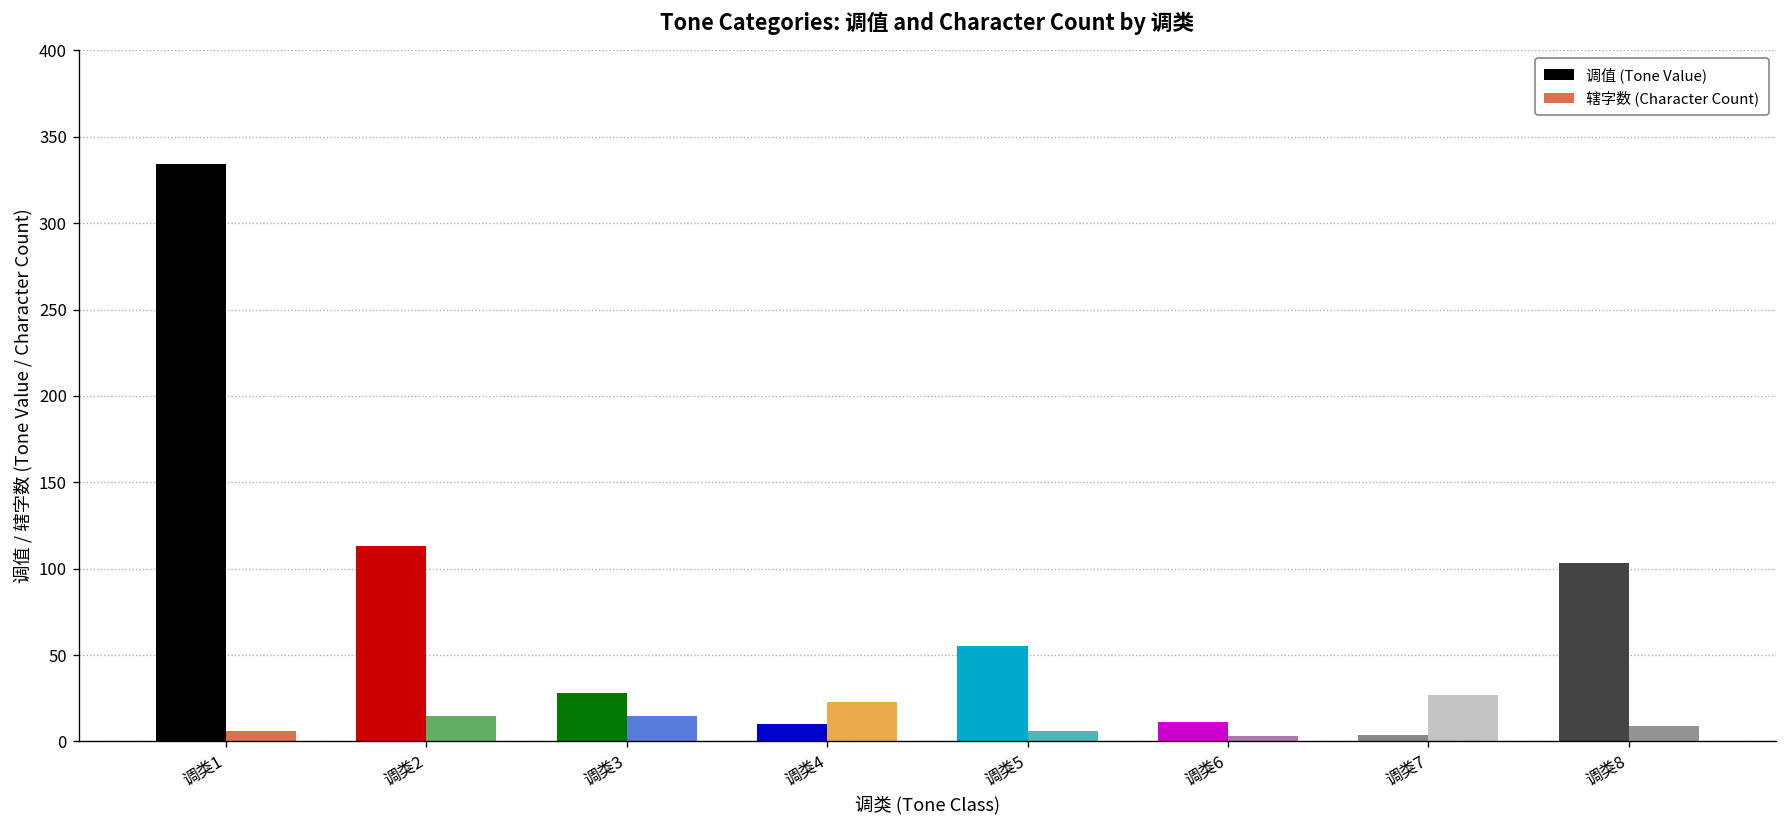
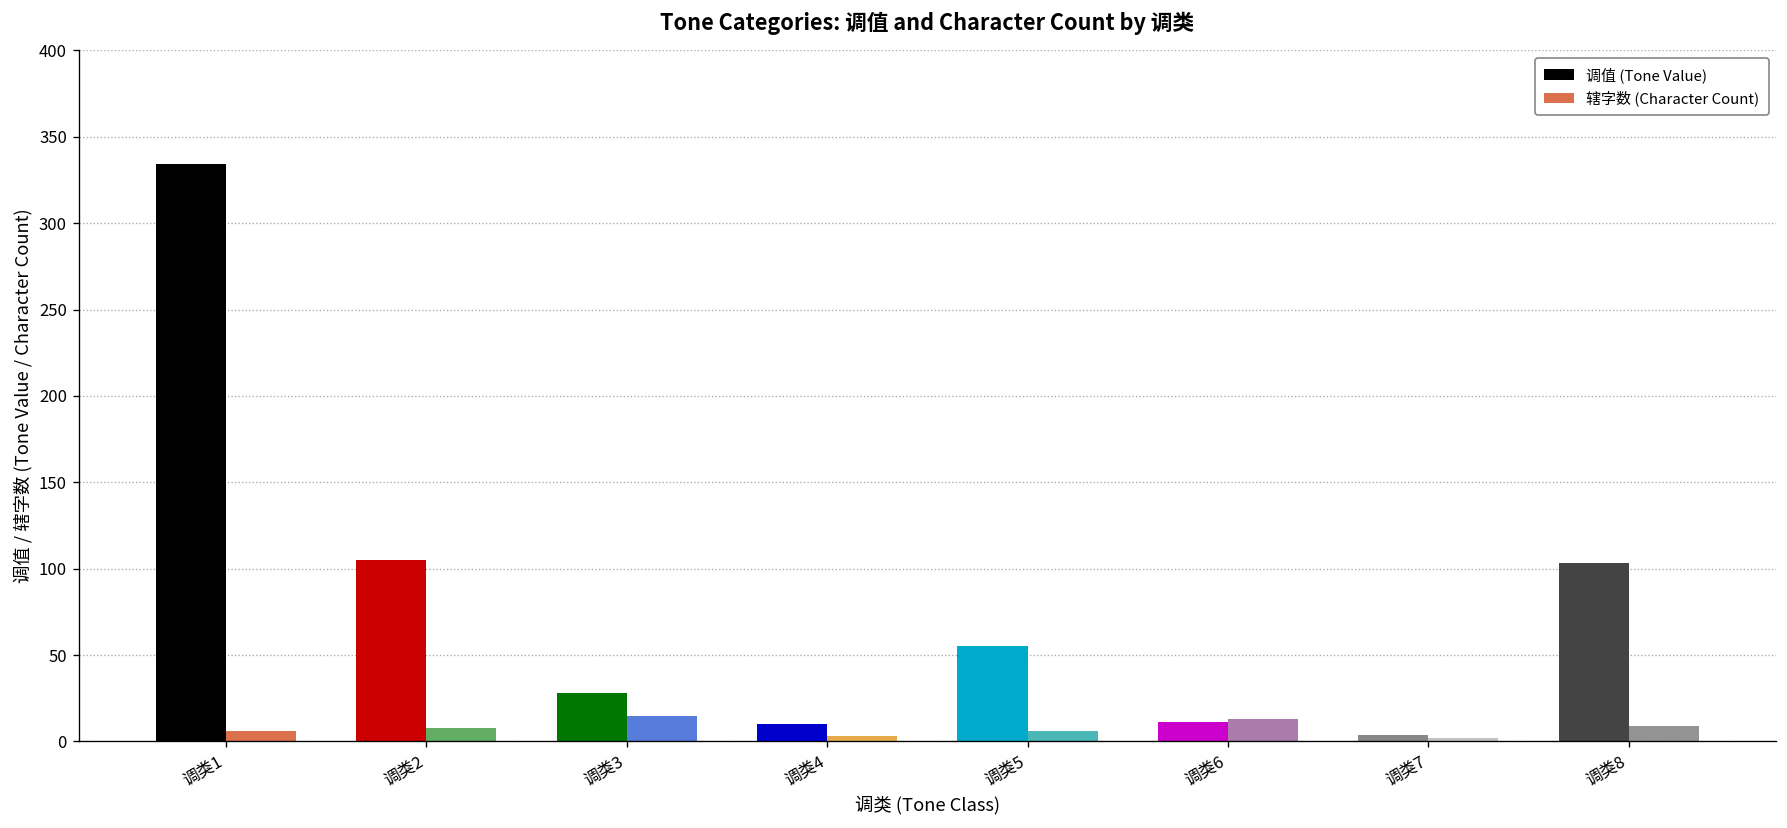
调值 (Tone Value), 调类2: 113 -> 105
辖字数 (Character Count), 调类2: 15 -> 8
辖字数 (Character Count), 调类4: 23 -> 3
辖字数 (Character Count), 调类6: 3 -> 13
辖字数 (Character Count), 调类7: 27 -> 2
